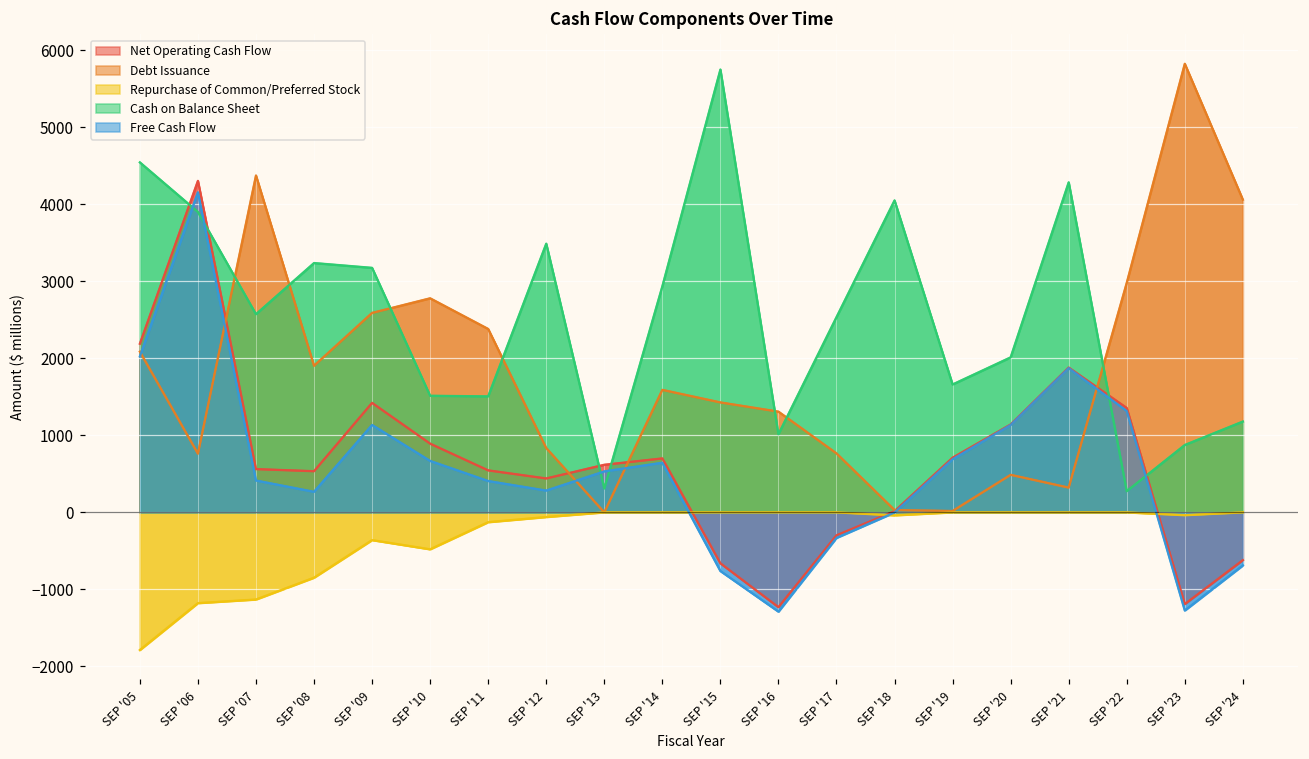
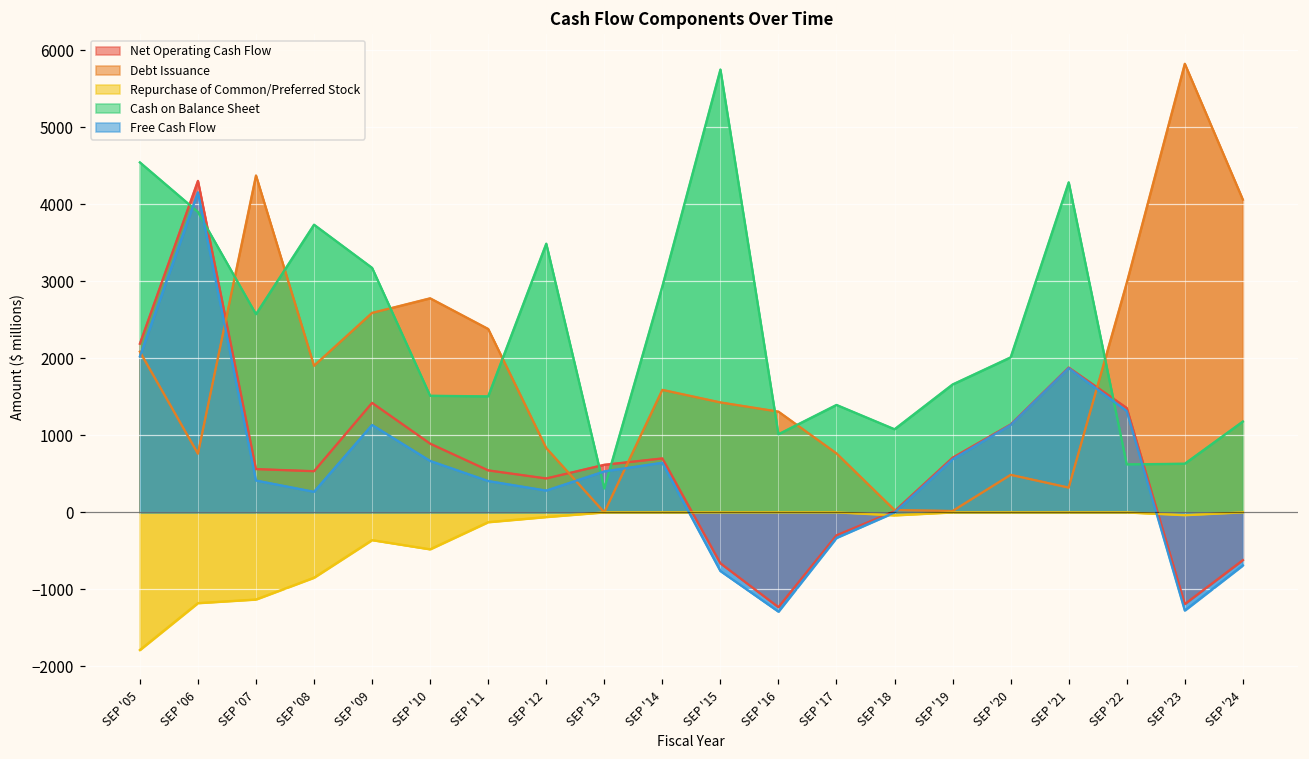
Cash on Balance Sheet, SEP '08: 3200 -> 3700
Cash on Balance Sheet, SEP '17: 2500 -> 1400
Cash on Balance Sheet, SEP '18: 4100 -> 1100
Cash on Balance Sheet, SEP '22: 300 -> 600
Cash on Balance Sheet, SEP '23: 900 -> 600
